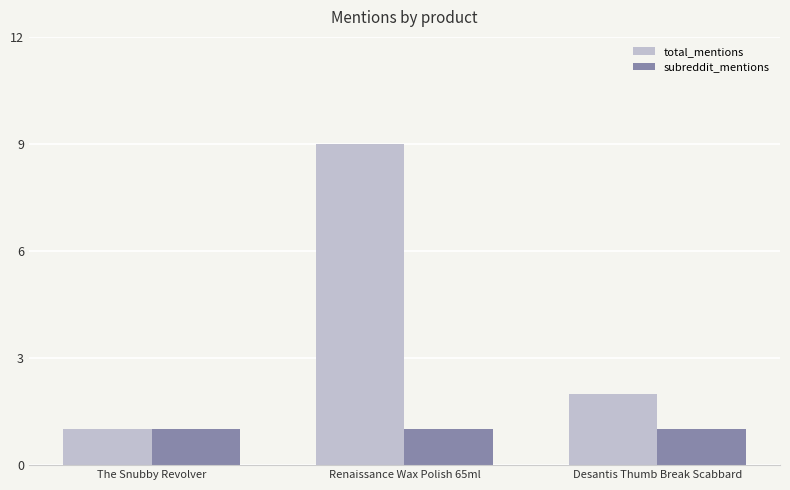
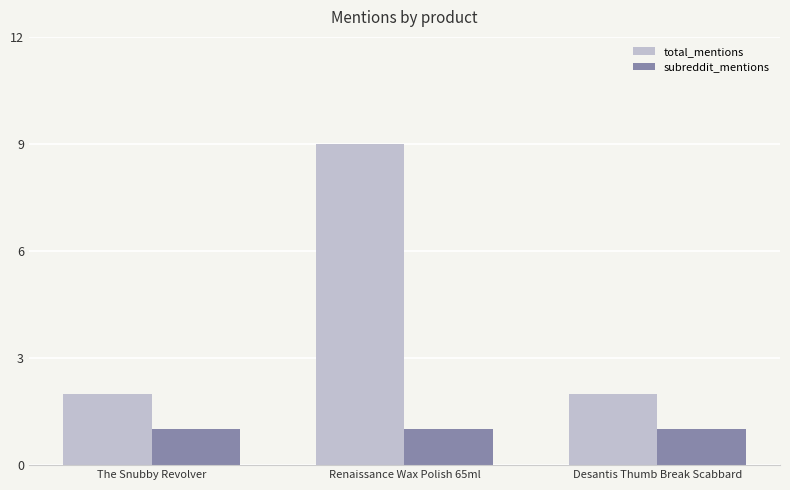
total_mentions, The Snubby Revolver: 1 -> 2
